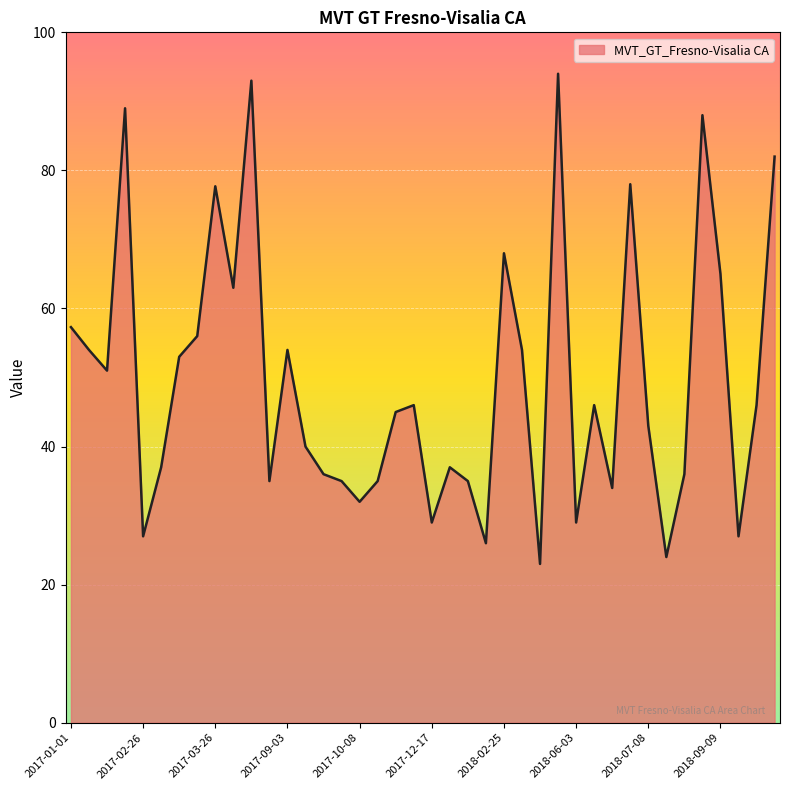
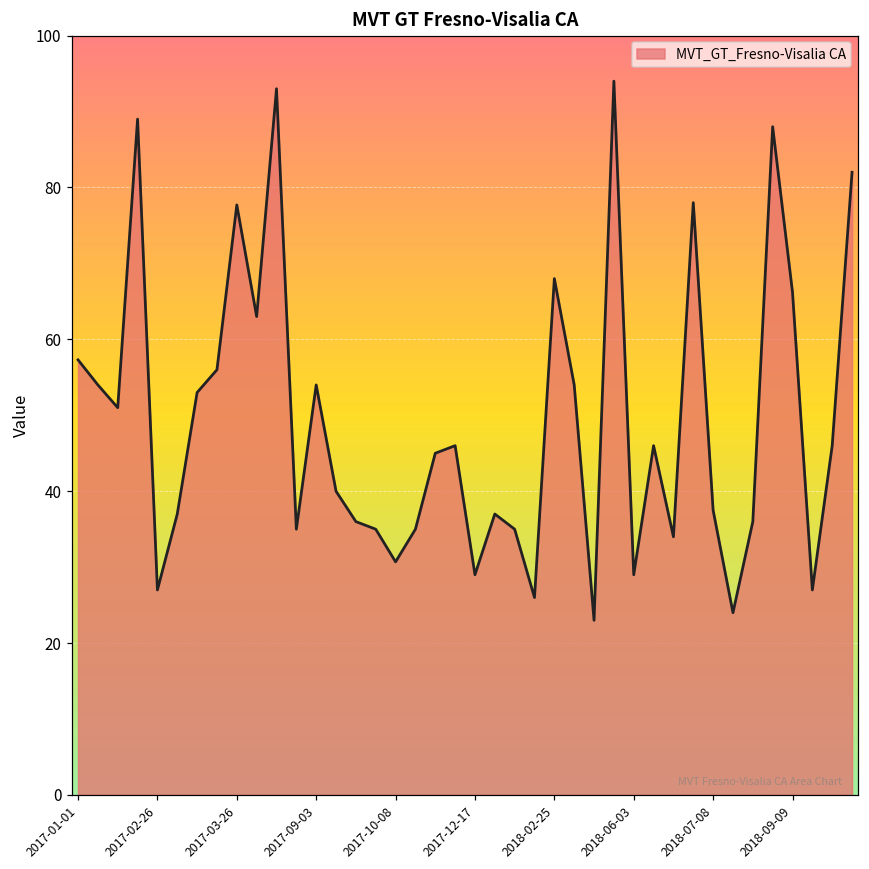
2017-10-08: 32 -> 31
2018-07-08: 43 -> 38
2018-09-09: 65 -> 66
